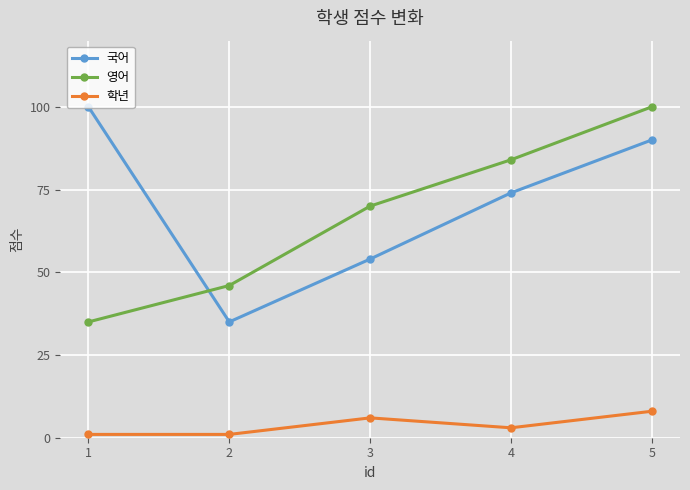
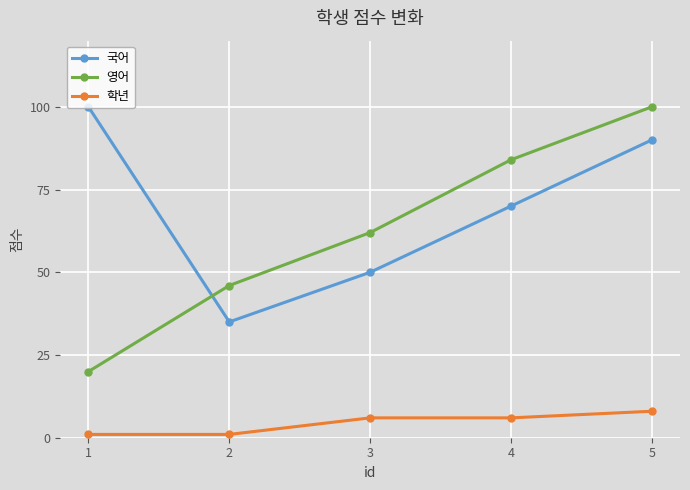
영어, 1: 35 -> 20
국어, 3: 54 -> 50
영어, 3: 70 -> 62
국어, 4: 74 -> 70
학년, 4: 3 -> 6
